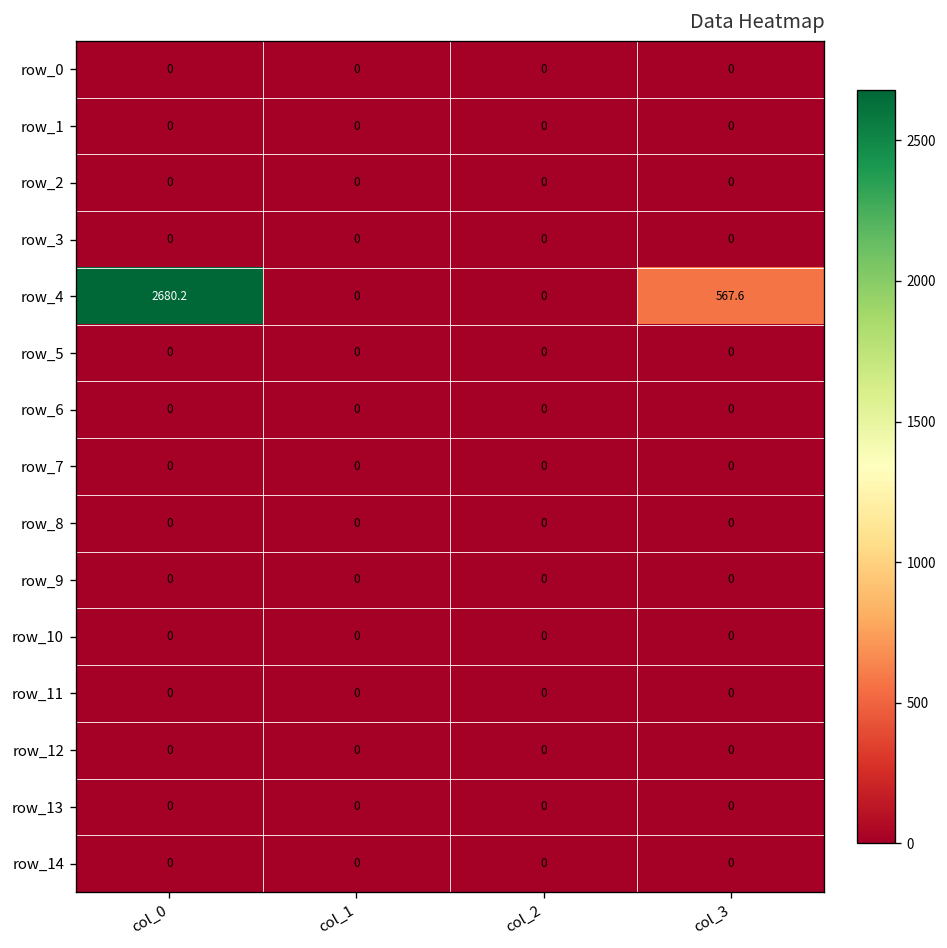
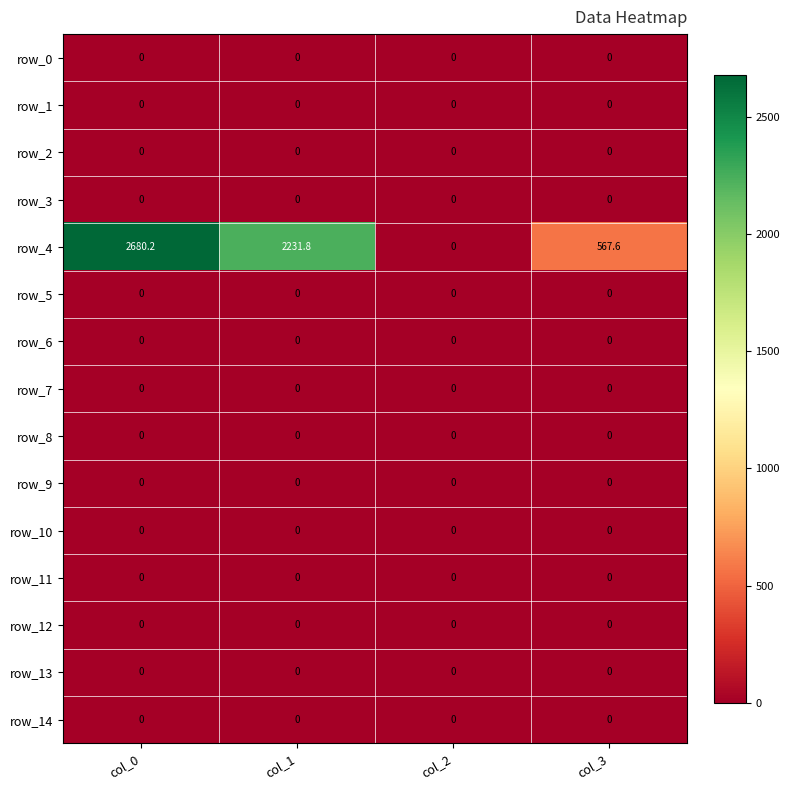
row_4, col_1: 0 -> 2231.8
